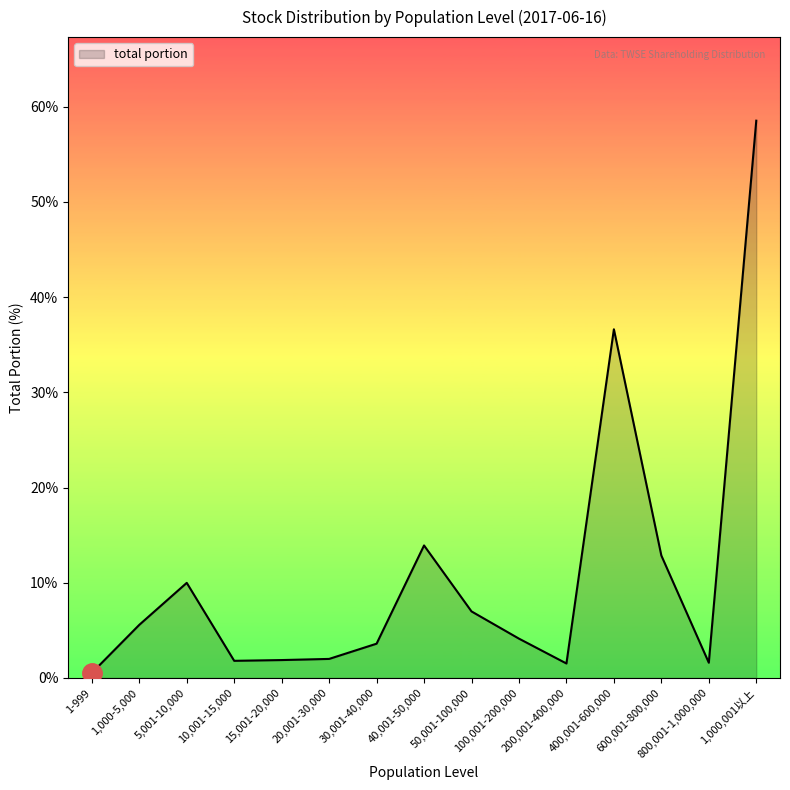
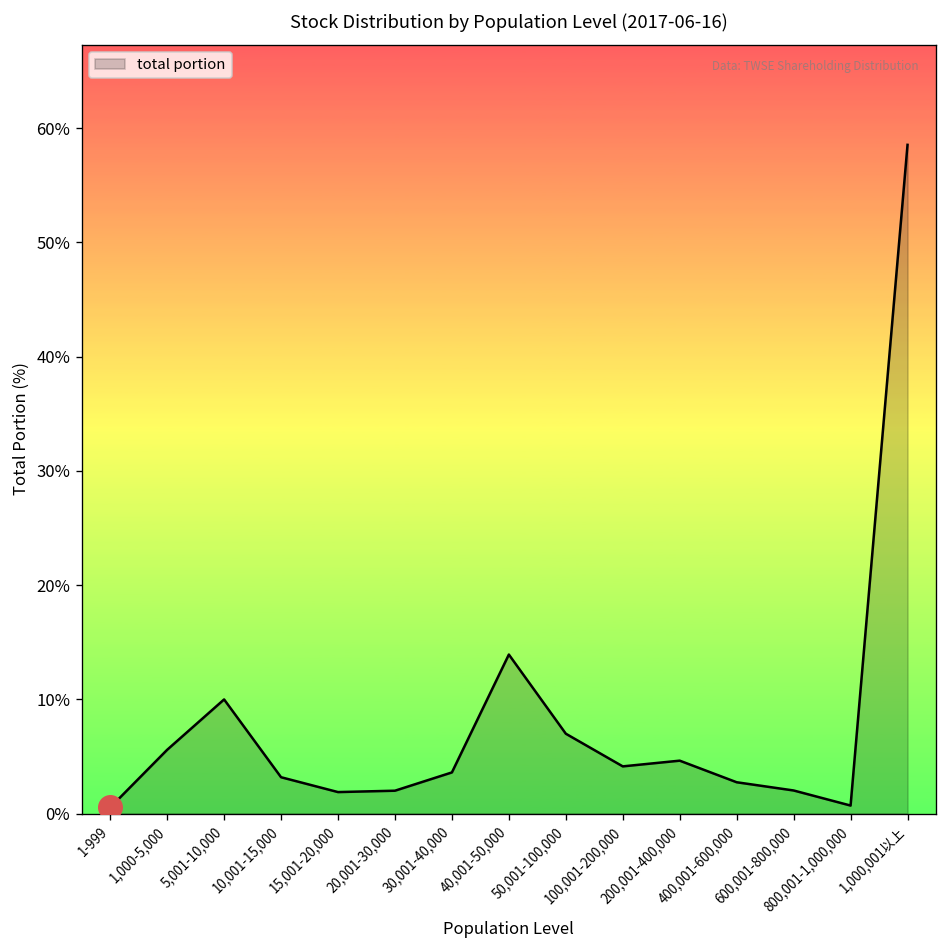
total portion, 10,001-15,000: 2% -> 3%
total portion, 200,001-400,000: 2% -> 5%
total portion, 400,001-600,000: 37% -> 3%
total portion, 600,001-800,000: 13% -> 2%
total portion, 800,001-1,000,000: 2% -> 1%
